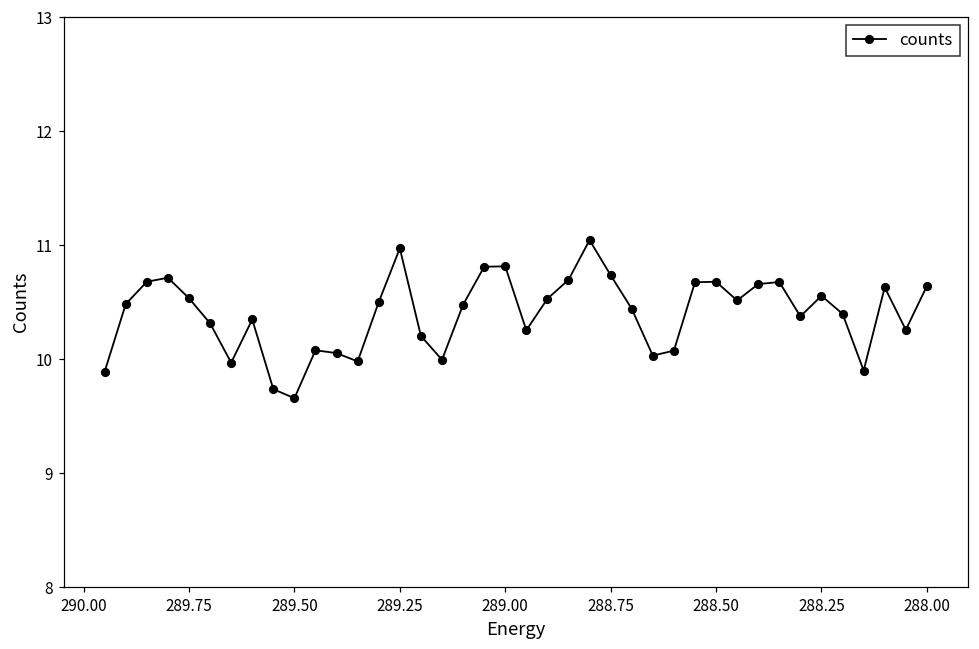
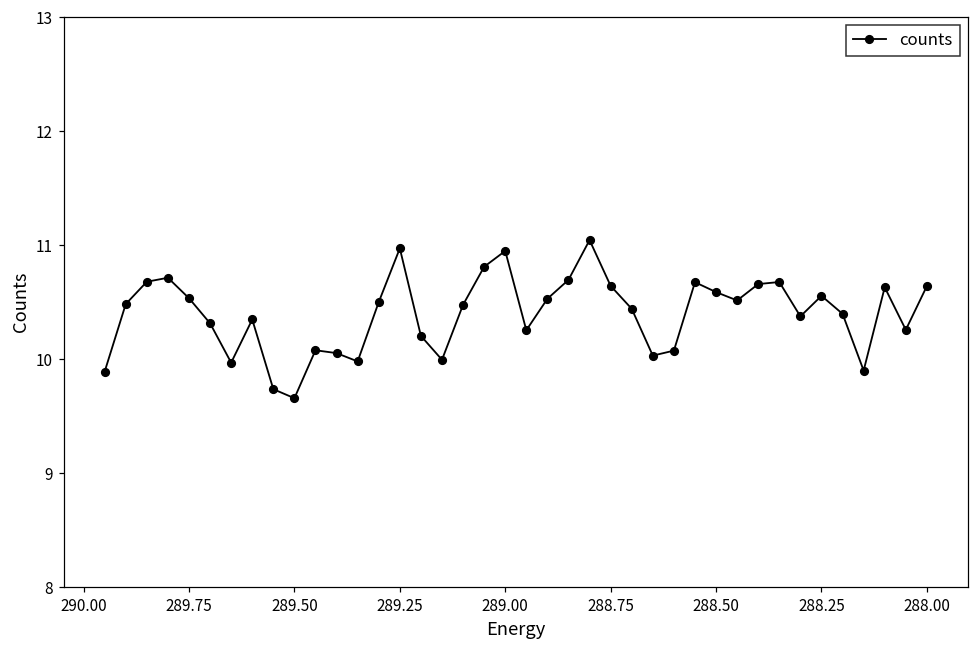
289.00: 10.81 -> 10.95
288.75: 10.74 -> 10.64
288.50: 10.68 -> 10.59
